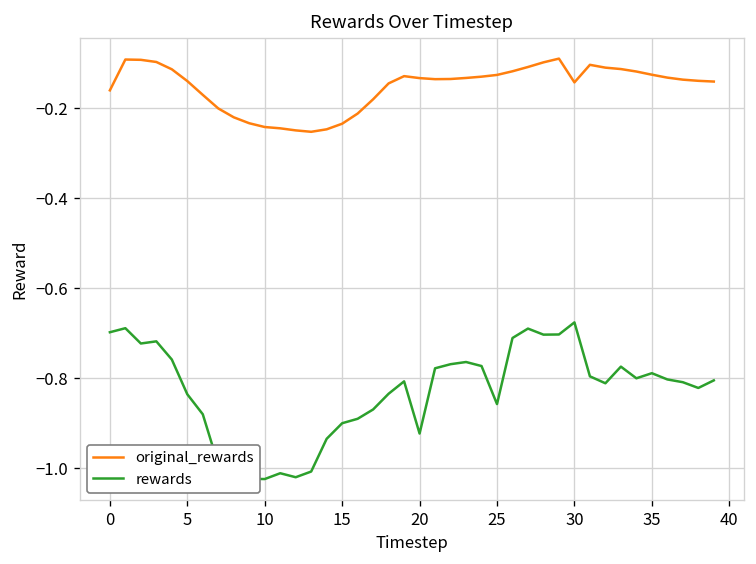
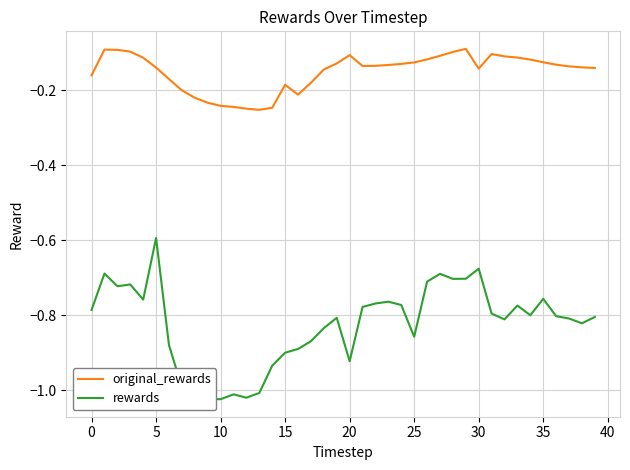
rewards, 0: -0.70 -> -0.79
rewards, 5: -0.84 -> -0.59
original_rewards, 15: -0.23 -> -0.19
original_rewards, 20: -0.13 -> -0.11
rewards, 35: -0.79 -> -0.76
